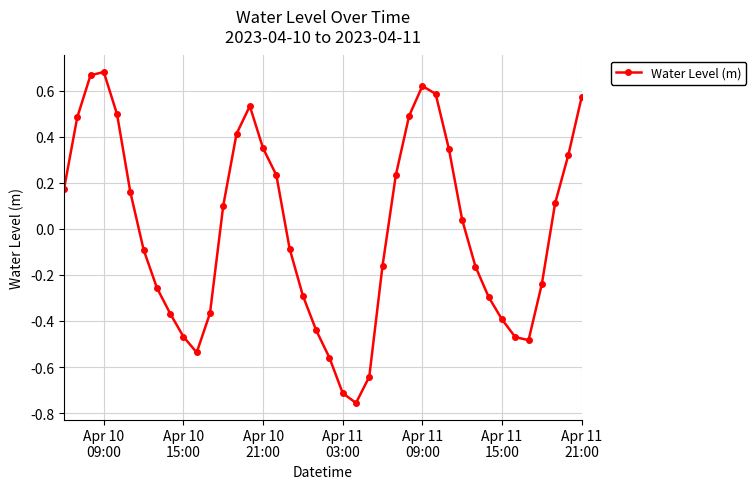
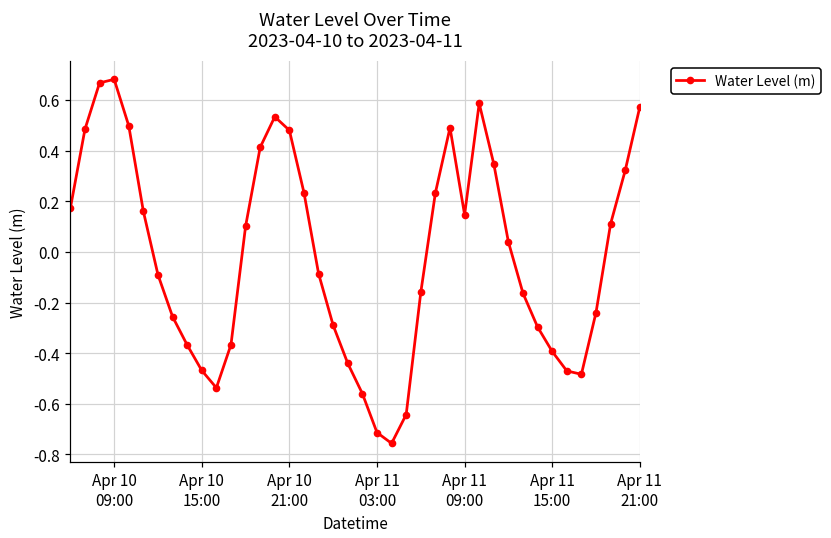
Apr 10 21:00: 0.35 -> 0.48
Apr 11 09:00: 0.62 -> 0.15
